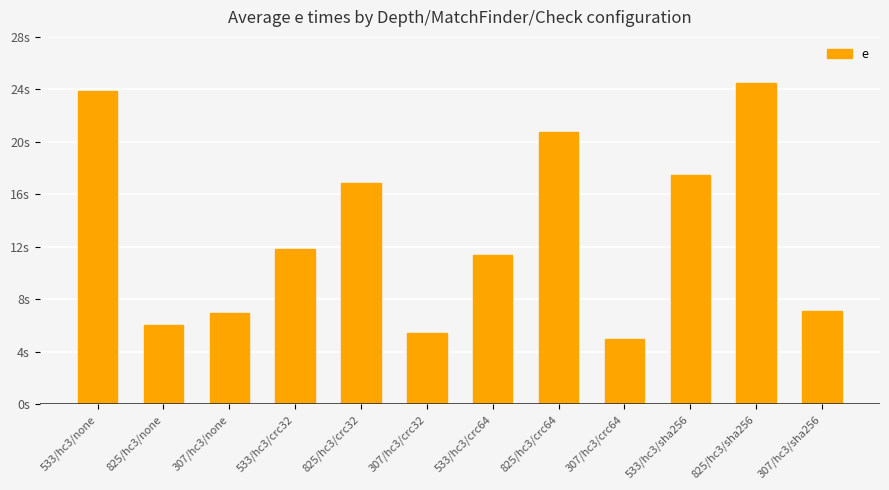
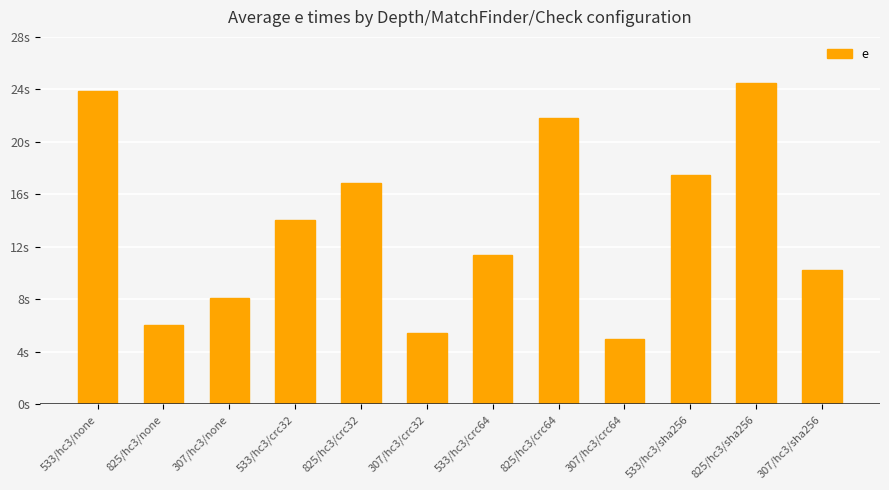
307/hc3/none: 7.0s -> 8.1s
533/hc3/crc32: 11.9s -> 14.0s
825/hc3/crc64: 20.7s -> 21.8s
307/hc3/sha256: 7.1s -> 10.3s
